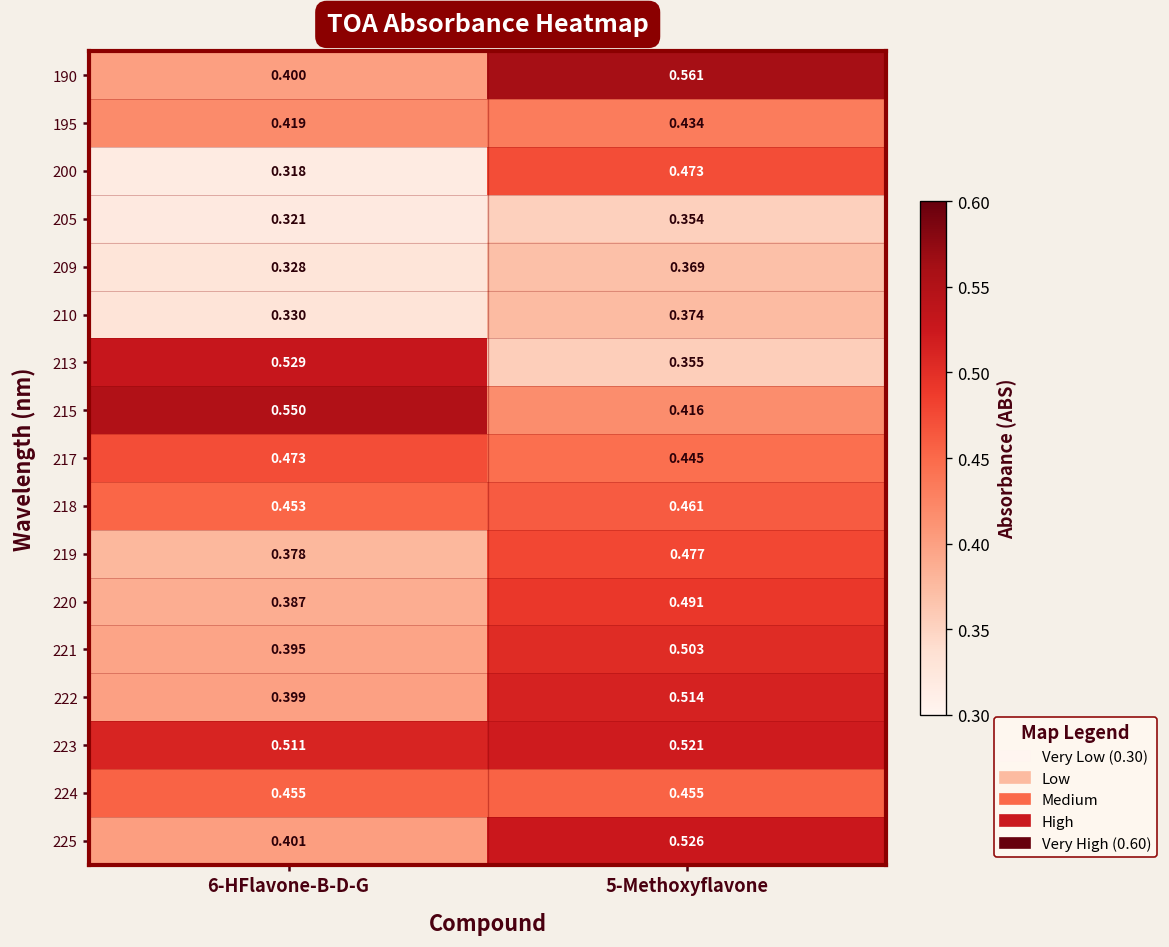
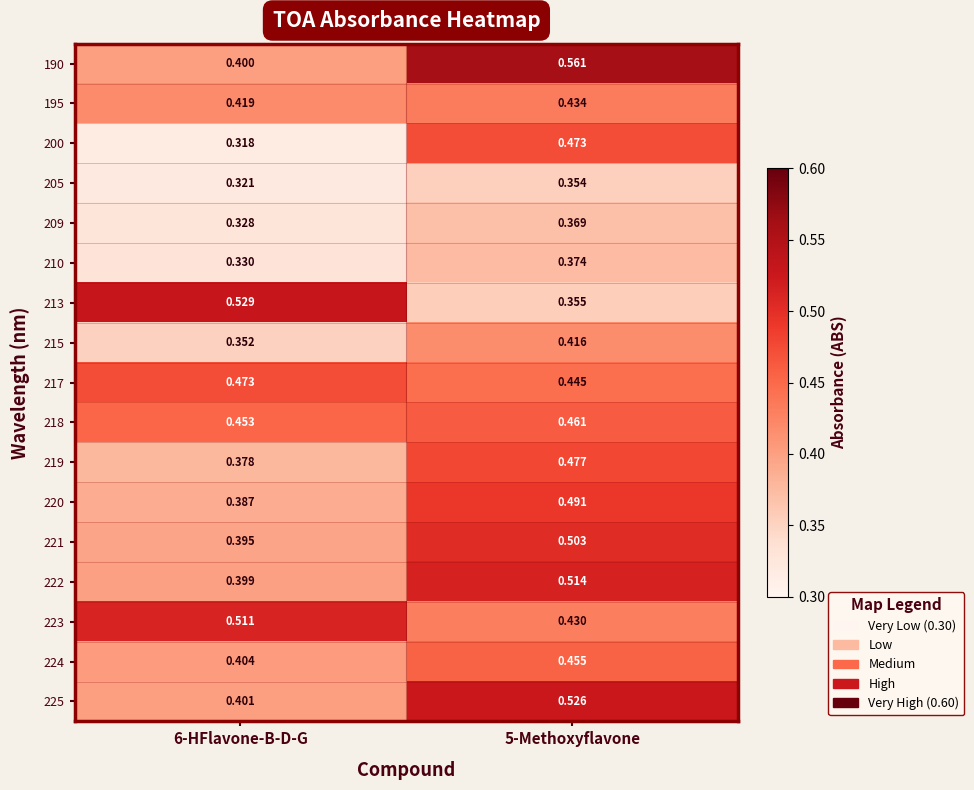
215, 6-HFlavone-B-D-G: 0.550 -> 0.352
223, 5-Methoxyflavone: 0.521 -> 0.430
224, 6-HFlavone-B-D-G: 0.455 -> 0.404
